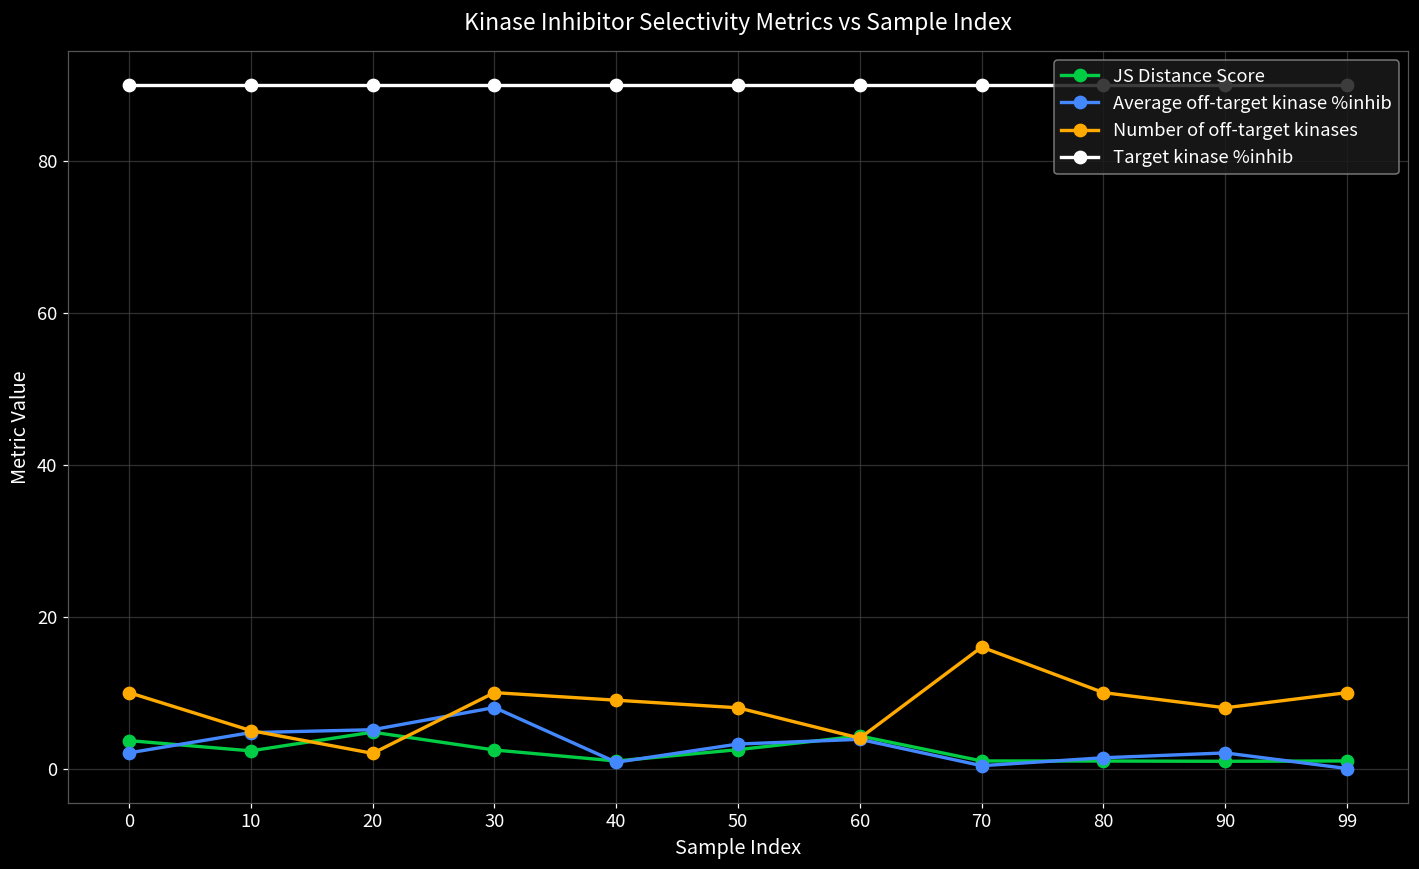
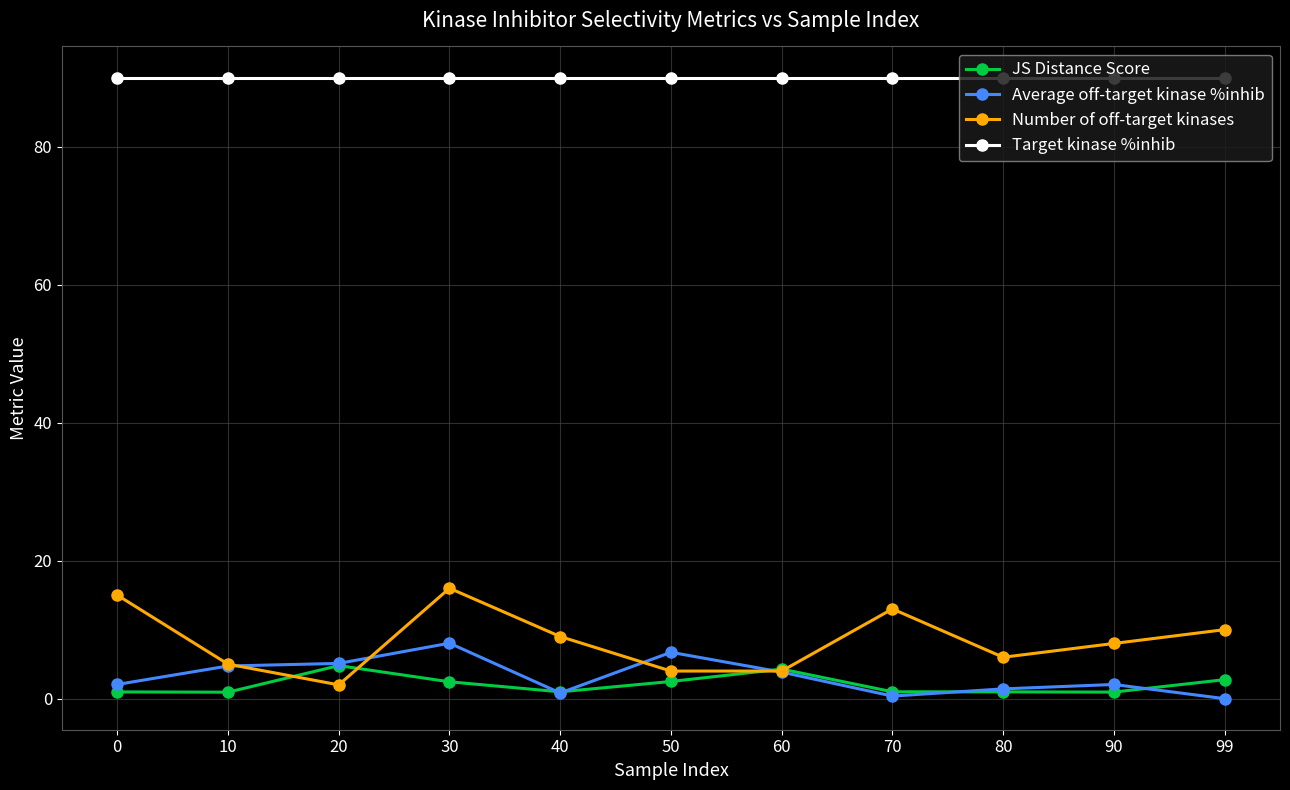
JS Distance Score, 0: 4 -> 1
Number of off-target kinases, 0: 10 -> 15
JS Distance Score, 10: 2 -> 1
Number of off-target kinases, 30: 10 -> 16
Average off-target kinase %inhib, 50: 3 -> 7
Number of off-target kinases, 50: 8 -> 4
Number of off-target kinases, 70: 16 -> 13
Number of off-target kinases, 80: 10 -> 6
JS Distance Score, 99: 1 -> 3
